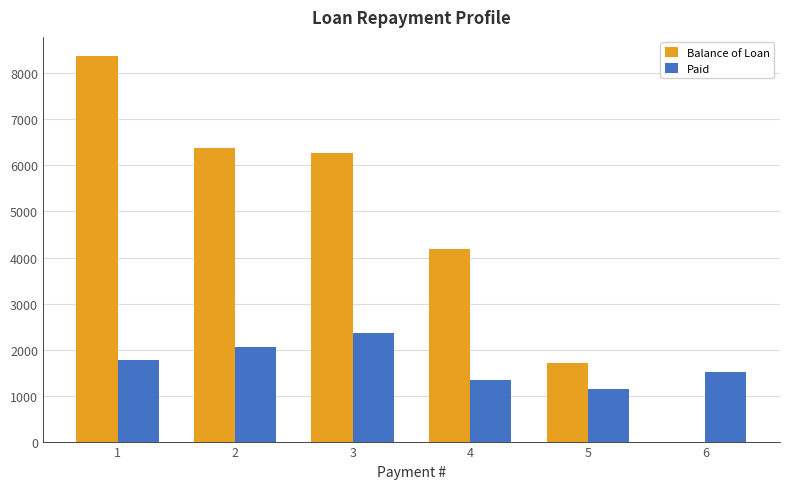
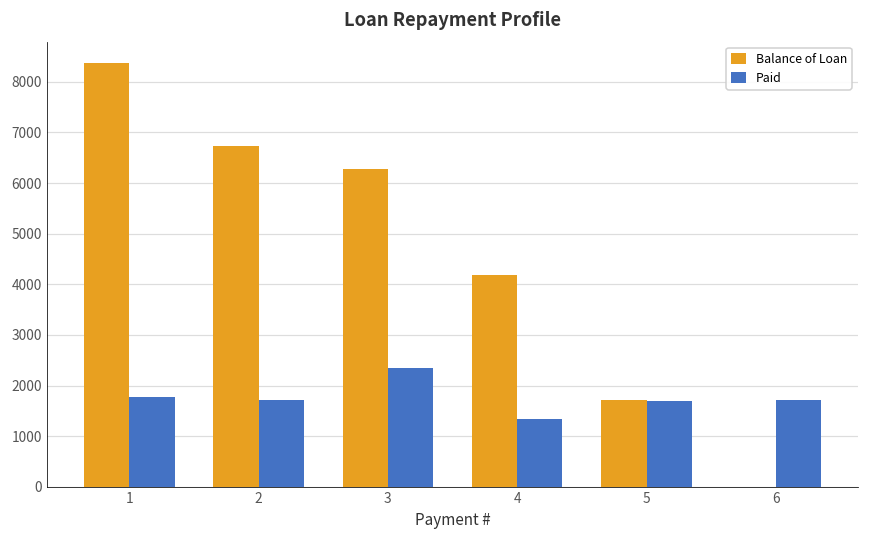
Balance of Loan, 2: 6400 -> 6700
Paid, 2: 2100 -> 1700
Paid, 5: 1100 -> 1700
Paid, 6: 1500 -> 1700
